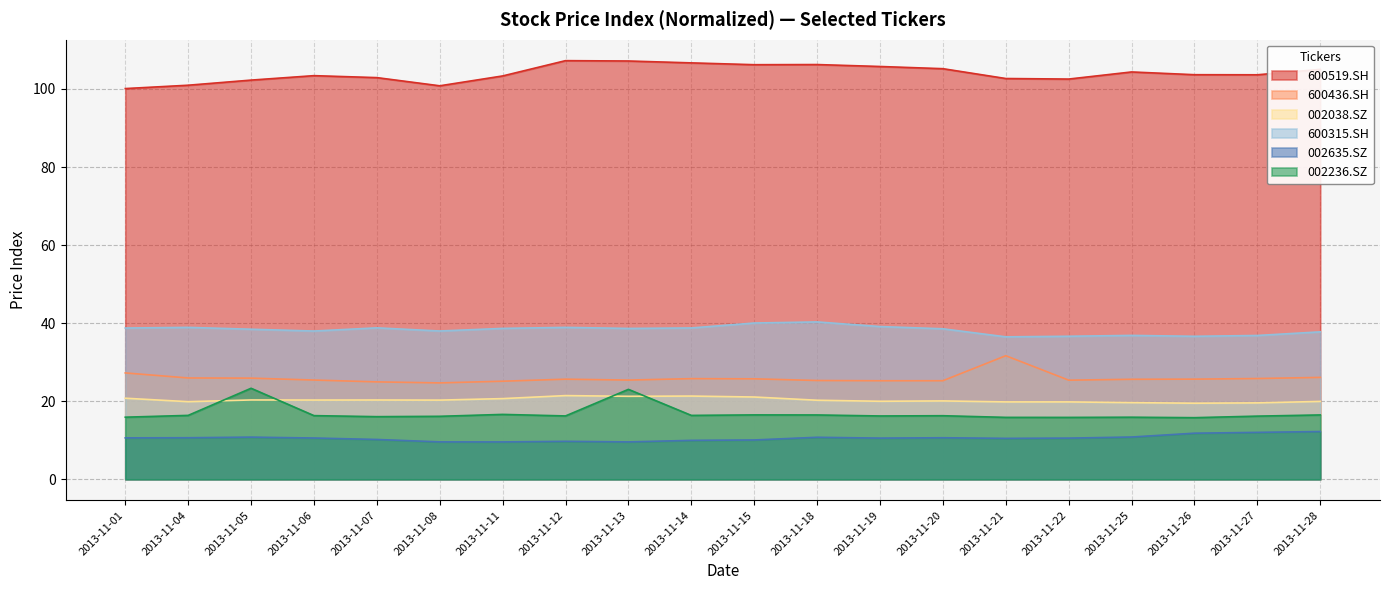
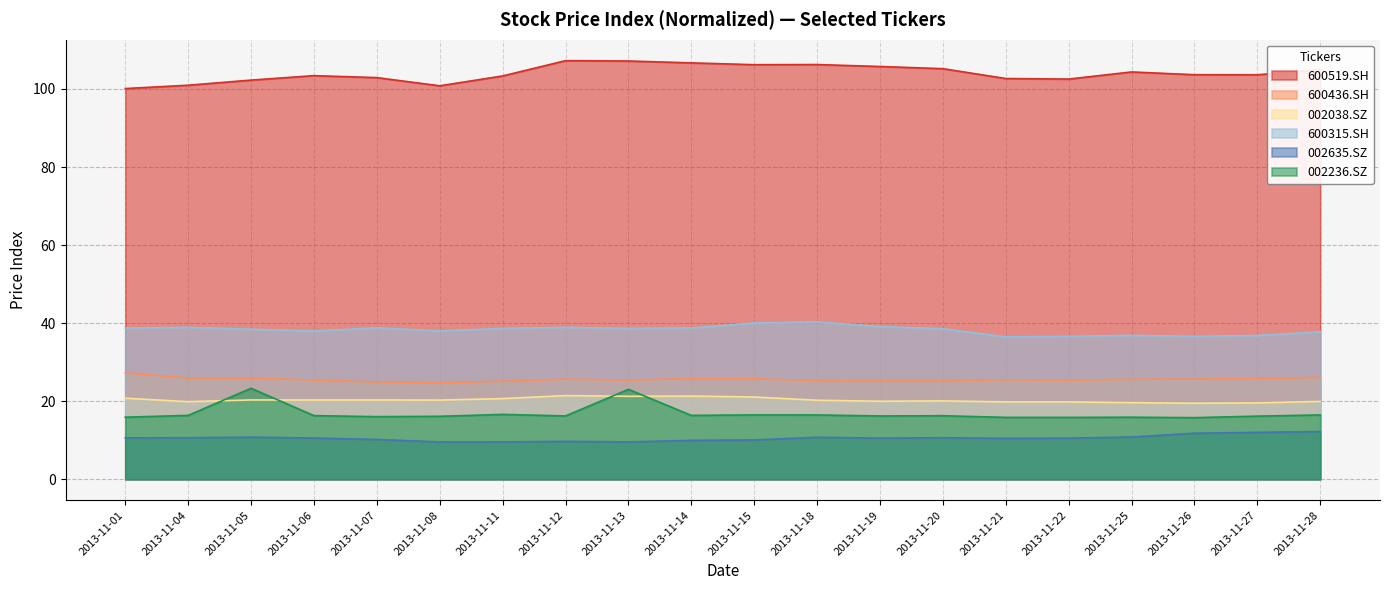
600436.SH, 2013-11-21: 32 -> 26
